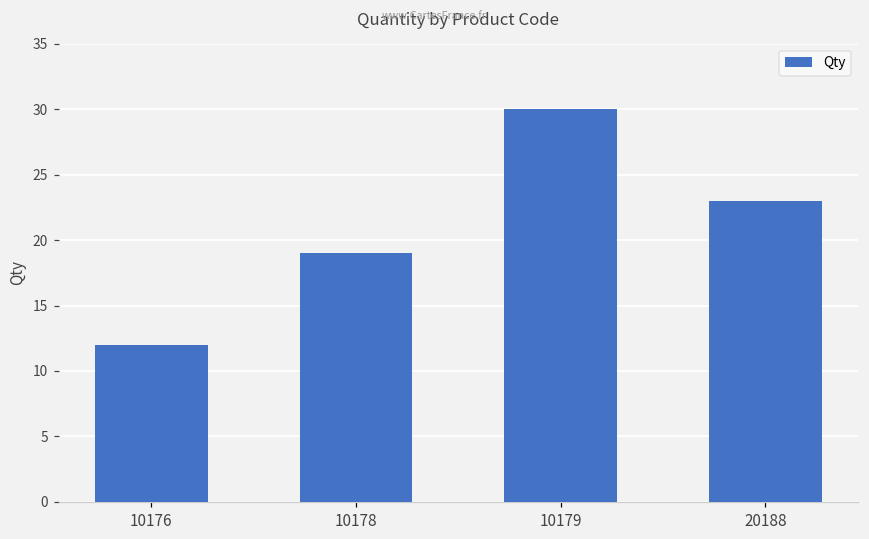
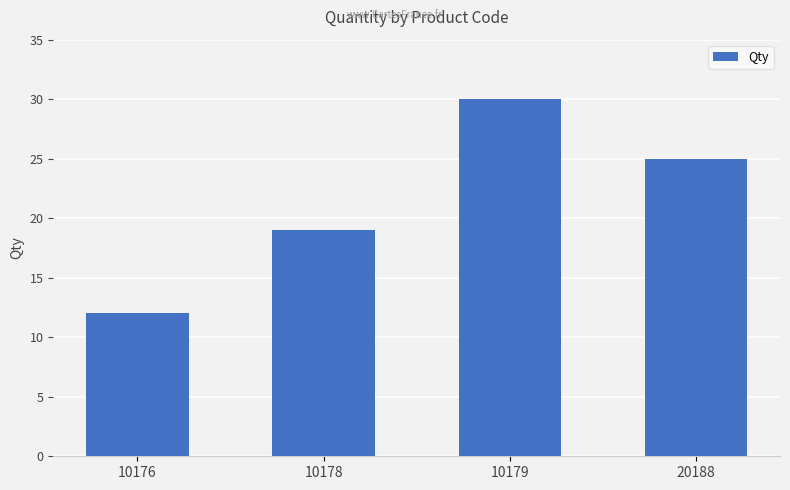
20188: 23 -> 25
